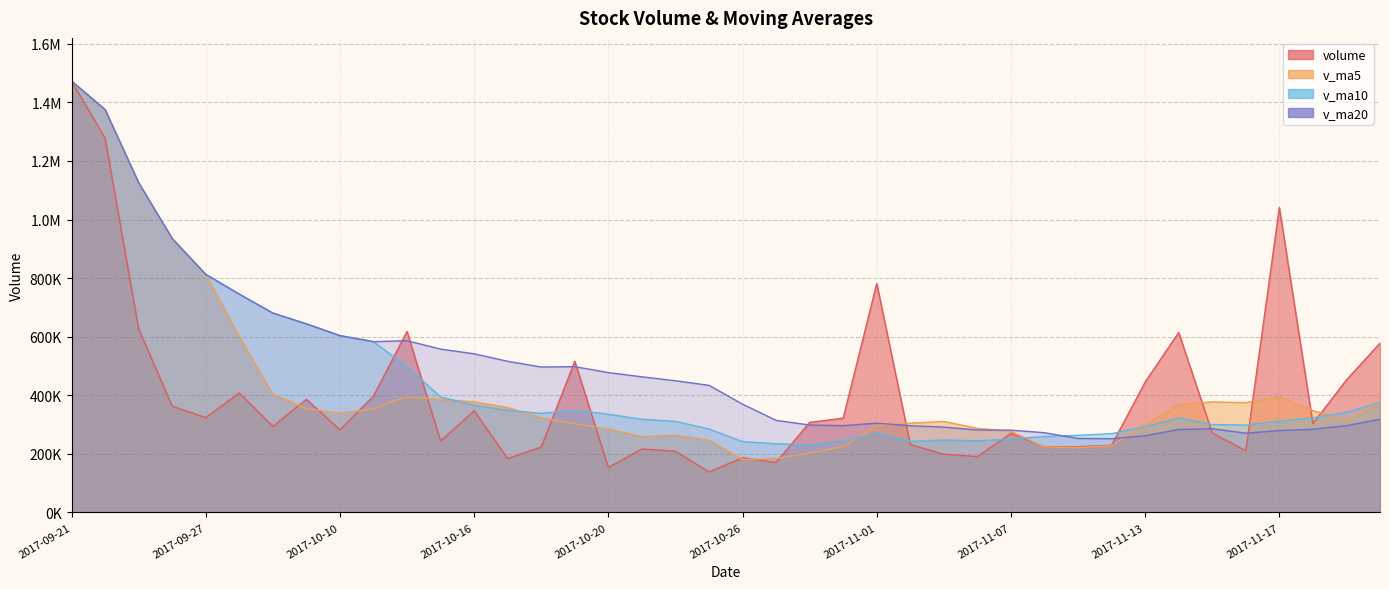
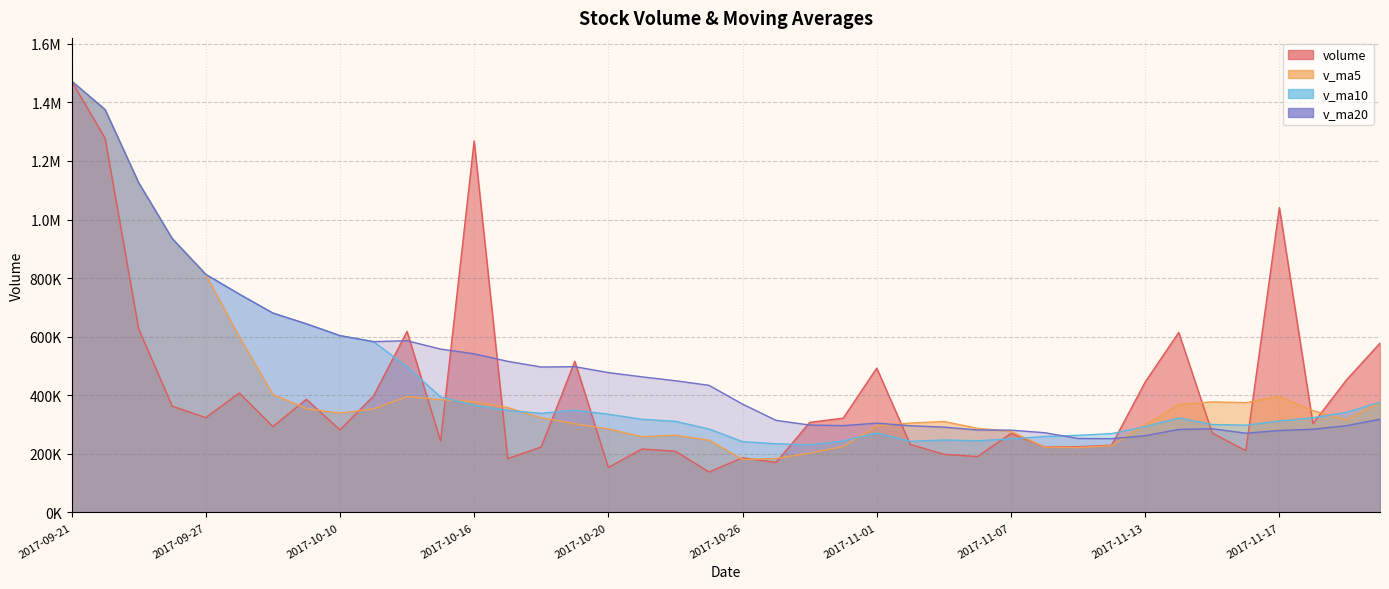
volume, 2017-10-16: 350000 -> 1270000
volume, 2017-11-01: 780000 -> 490000
